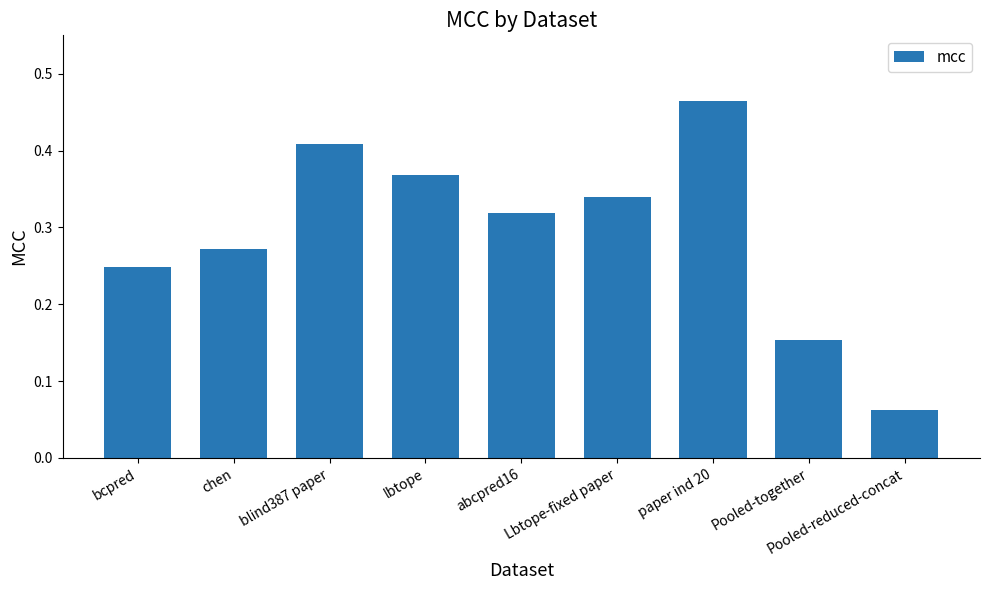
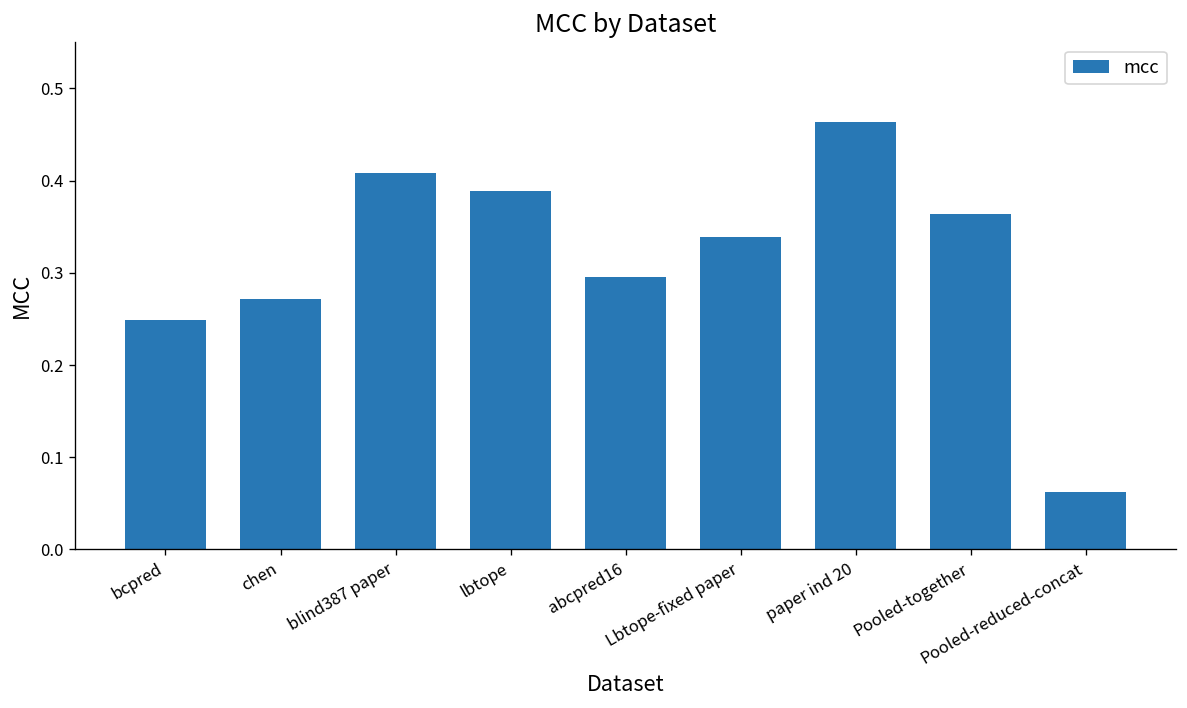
lbtope: 0.37 -> 0.39
abcpred16: 0.32 -> 0.30
Pooled-together: 0.15 -> 0.36
